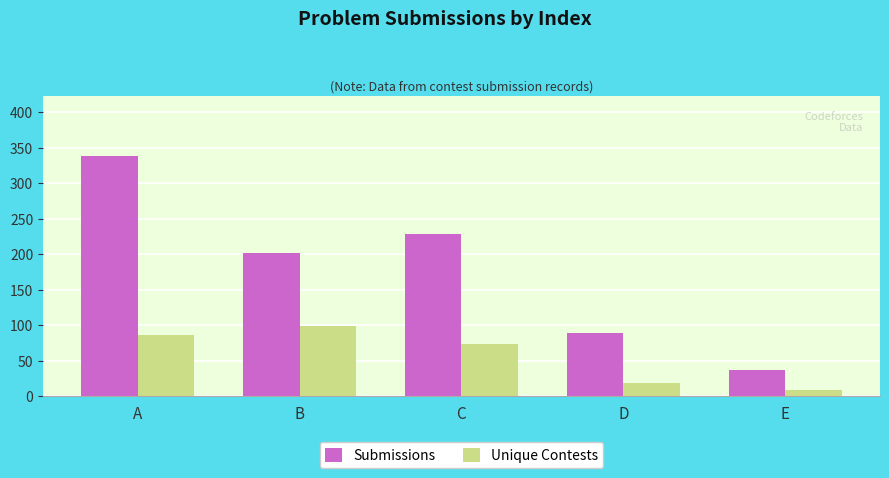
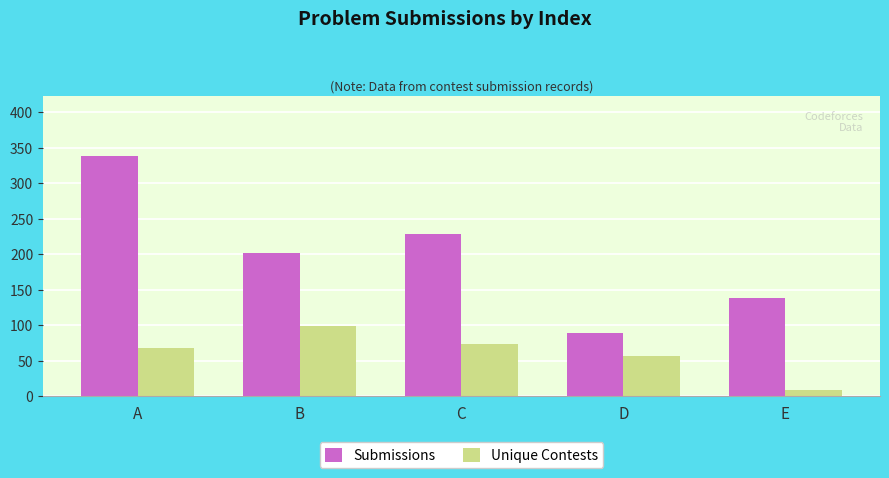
Unique Contests, A: 90 -> 70
Unique Contests, D: 20 -> 60
Submissions, E: 40 -> 140
